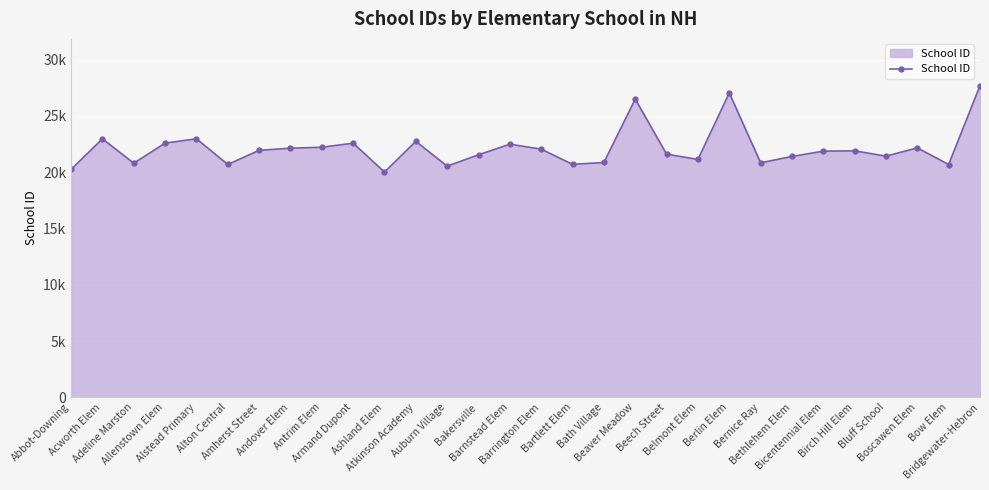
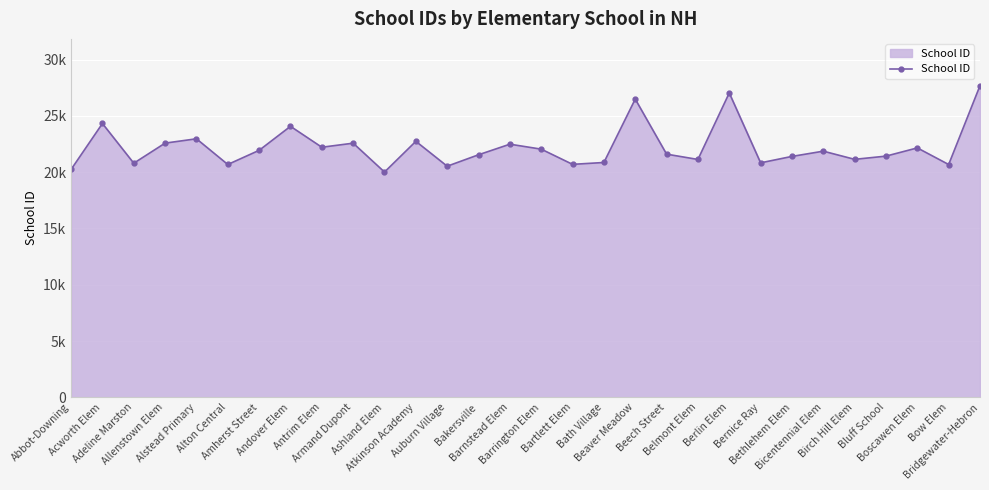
Acworth Elem: 23000 -> 24300
Andover Elem: 22100 -> 24100
Birch Hill Elem: 21900 -> 21100
